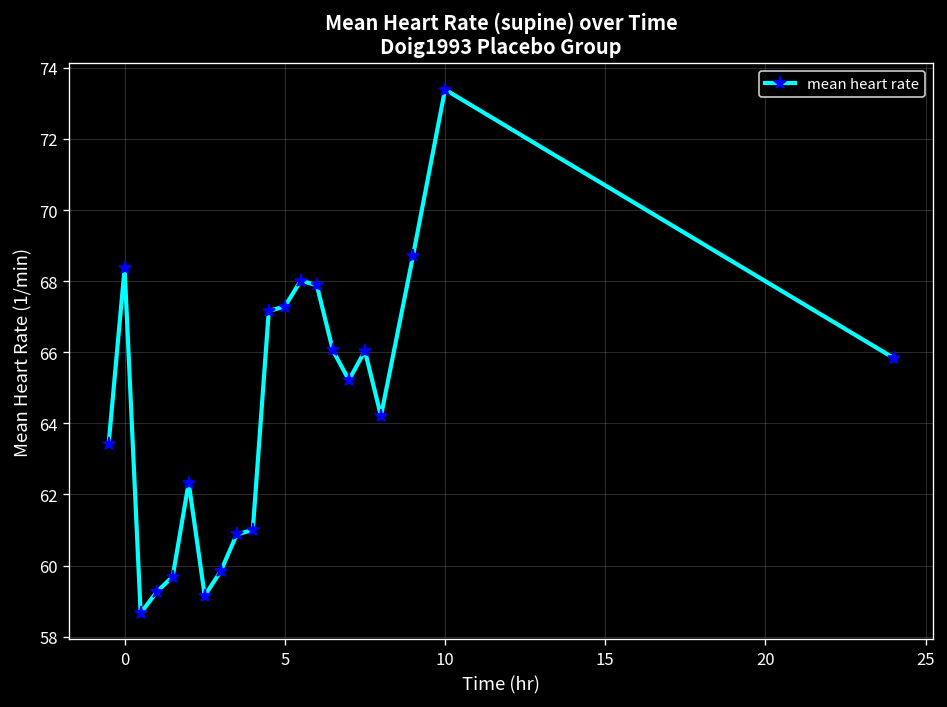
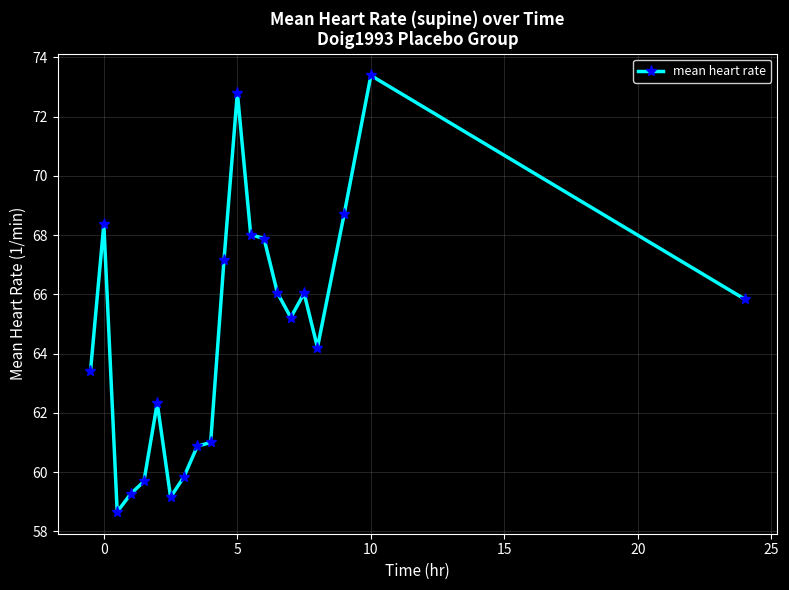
5: 67.3 -> 72.8
